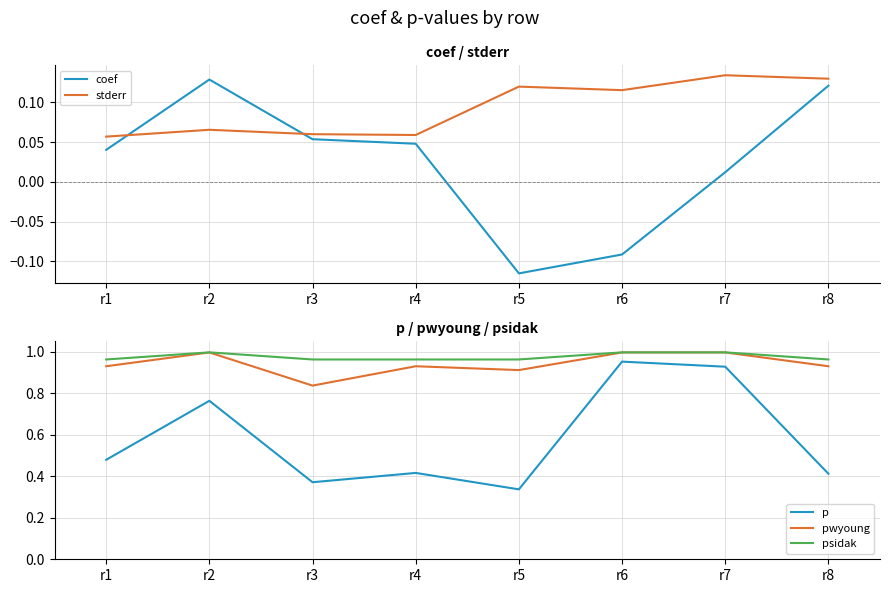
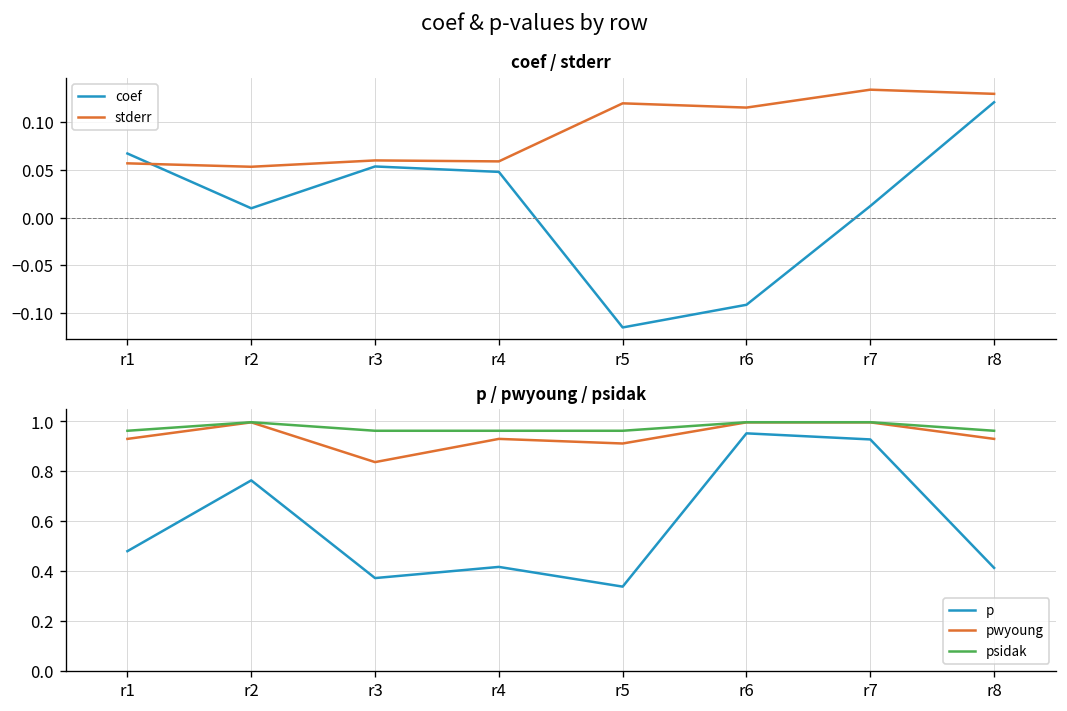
coef / stderr, coef, r1: 0.04 -> 0.07
coef / stderr, coef, r2: 0.13 -> 0.01
coef / stderr, stderr, r2: 0.07 -> 0.05
